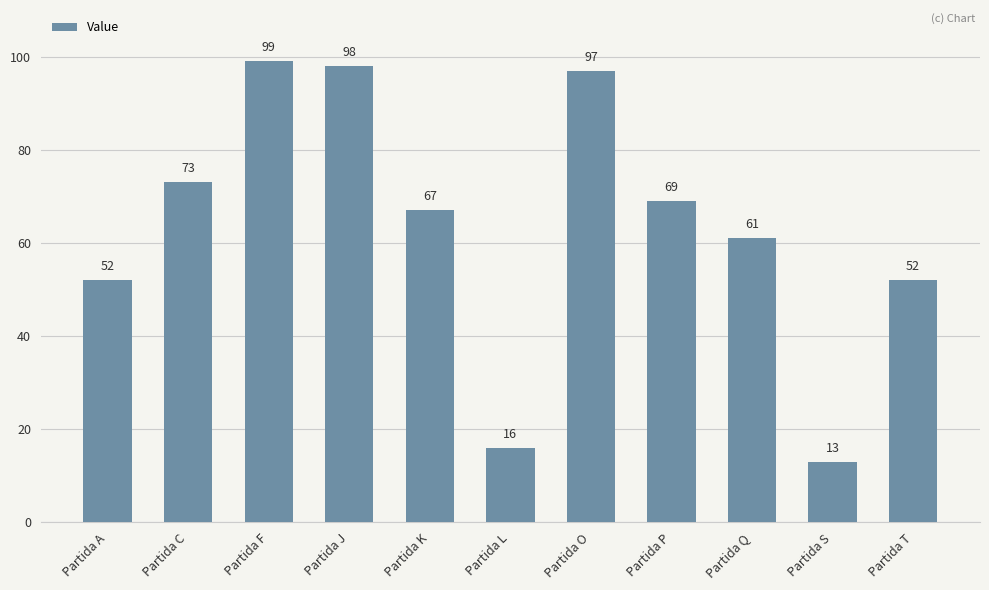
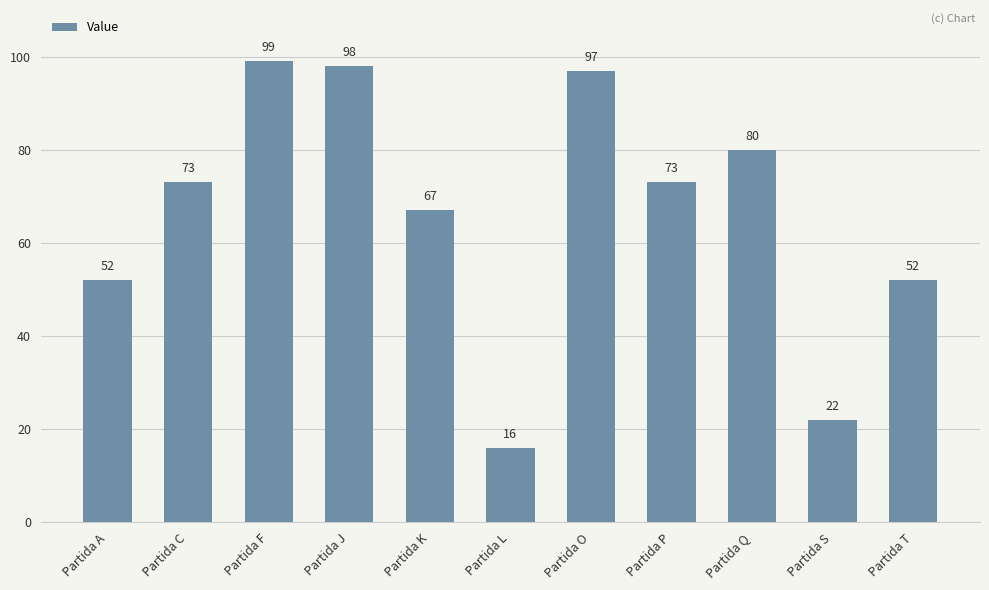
Partida P: 69 -> 73
Partida Q: 61 -> 80
Partida S: 13 -> 22
